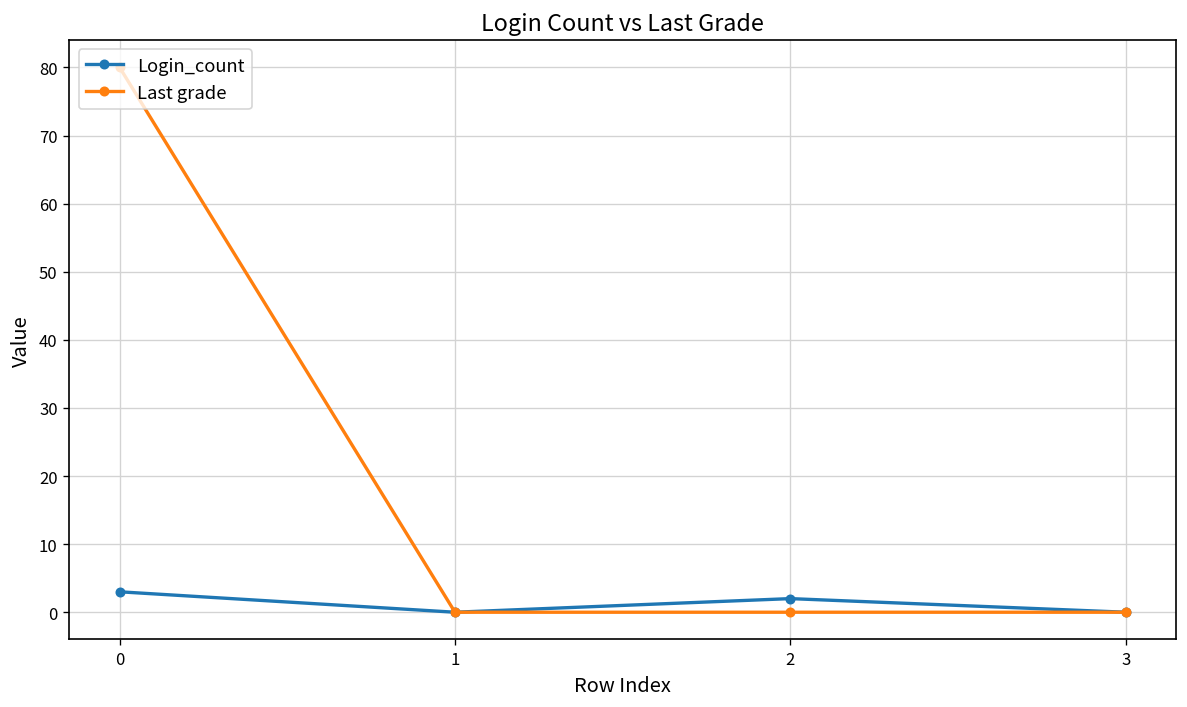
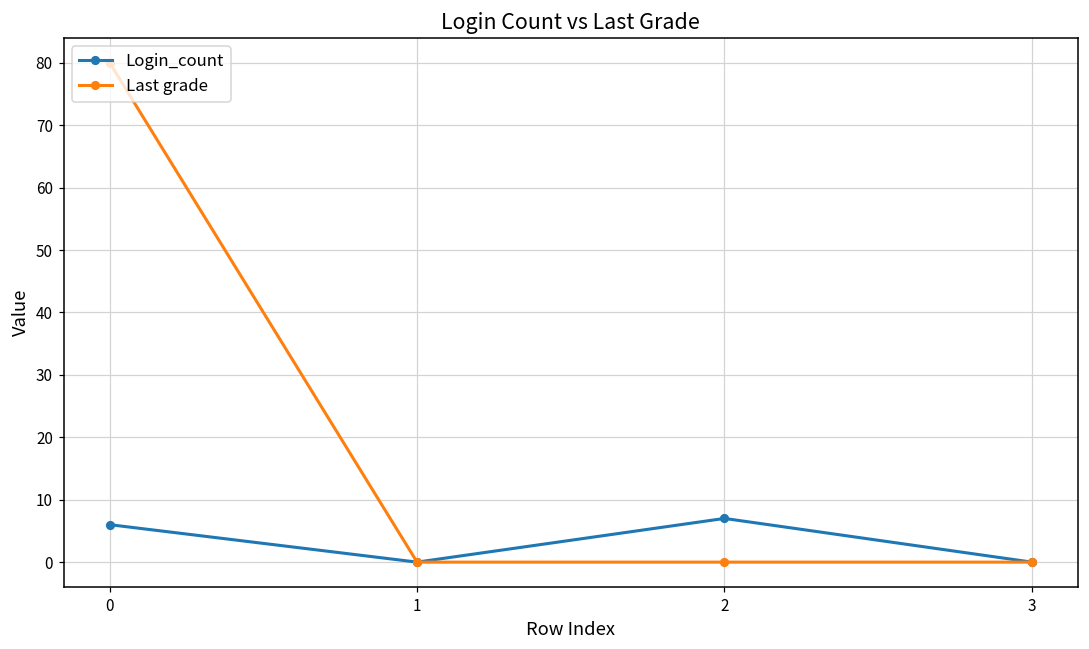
Login_count, 0: 3 -> 6
Login_count, 2: 2 -> 7
